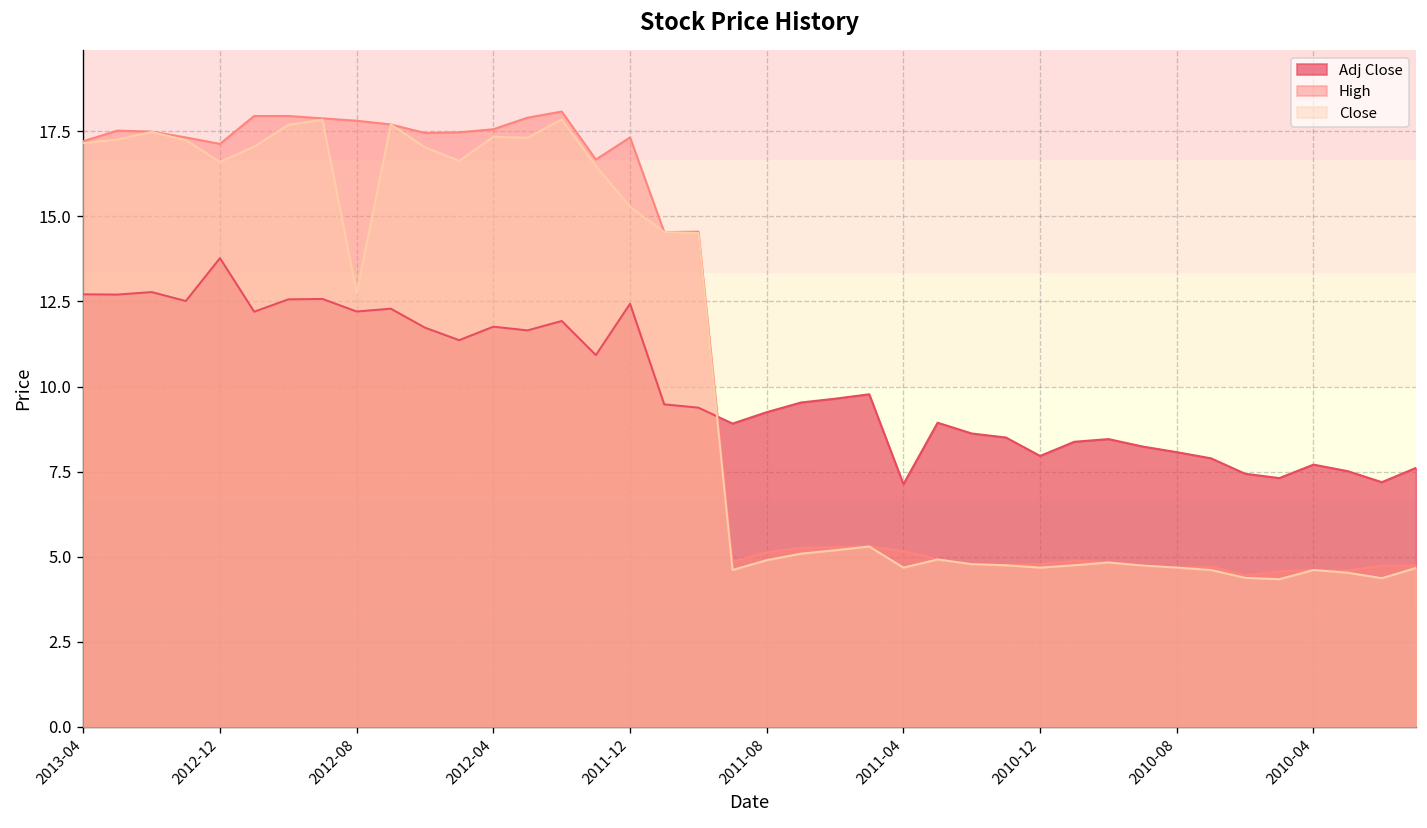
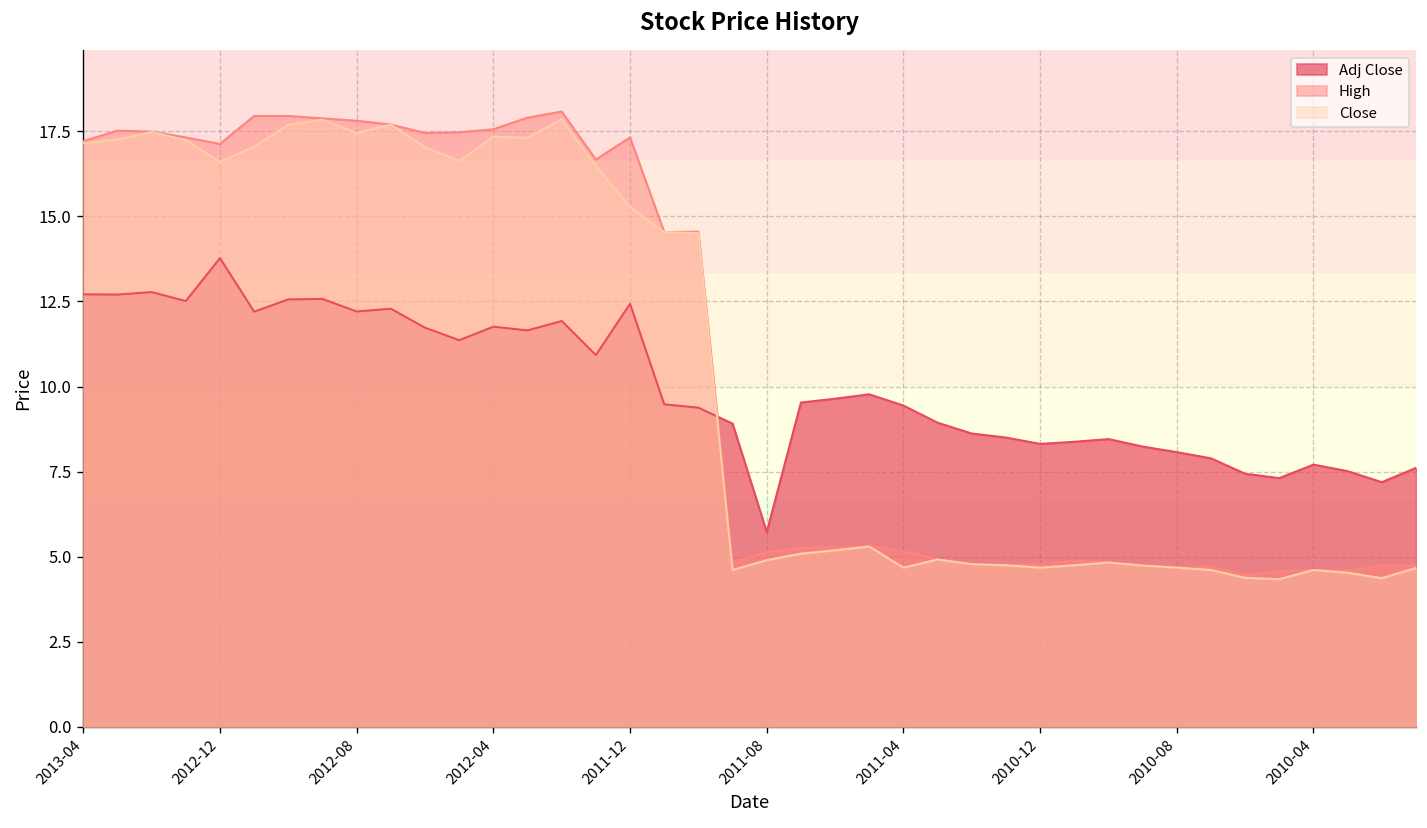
Close, 2012-08: 12.7 -> 17.5
Adj Close, 2011-08: 9.2 -> 5.7
Adj Close, 2011-04: 7.1 -> 9.4
Adj Close, 2010-12: 8.0 -> 8.3
